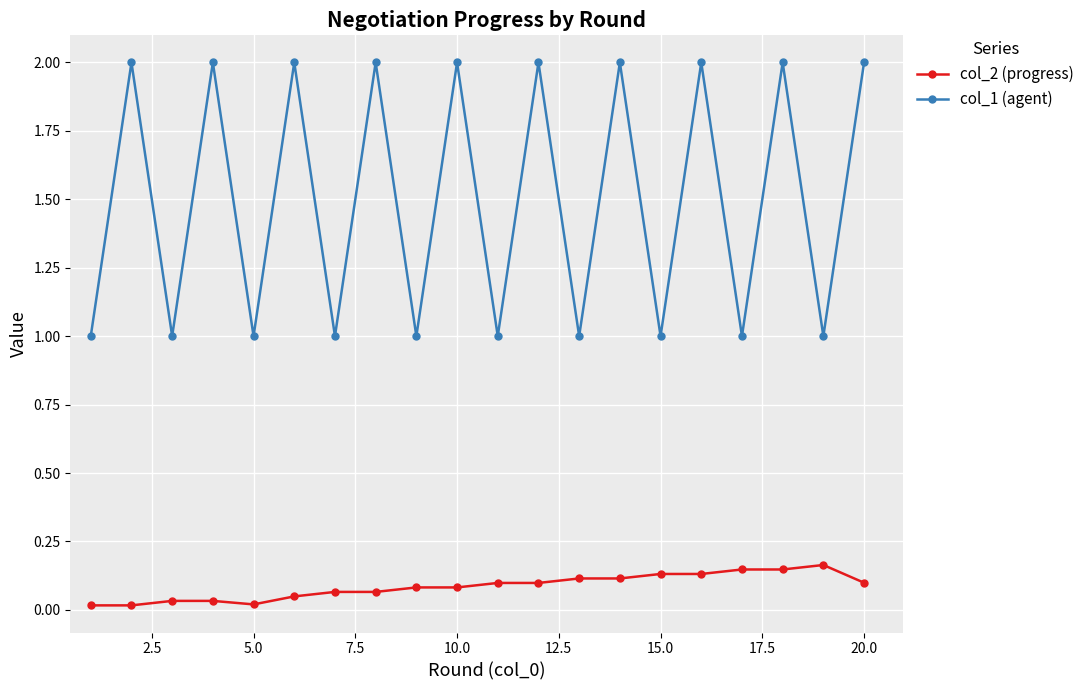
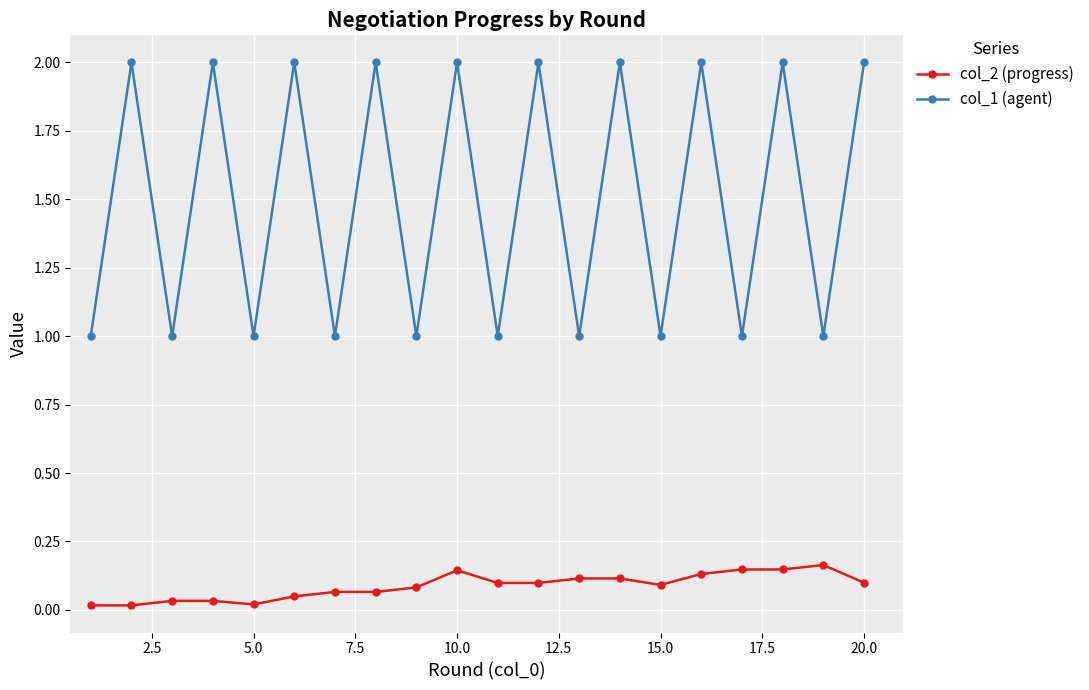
col_2 (progress), 10.0: 0.08 -> 0.14
col_2 (progress), 15.0: 0.13 -> 0.09
